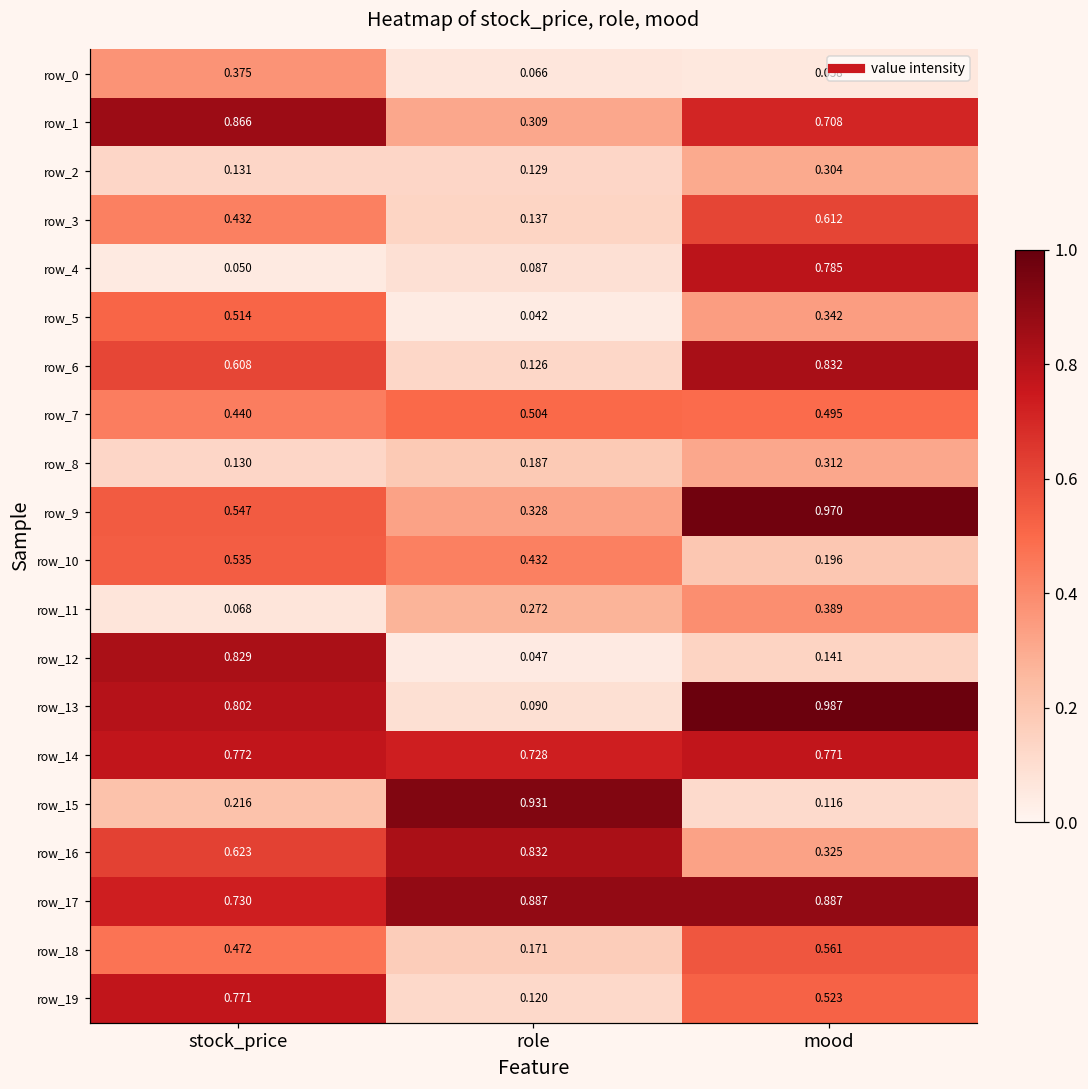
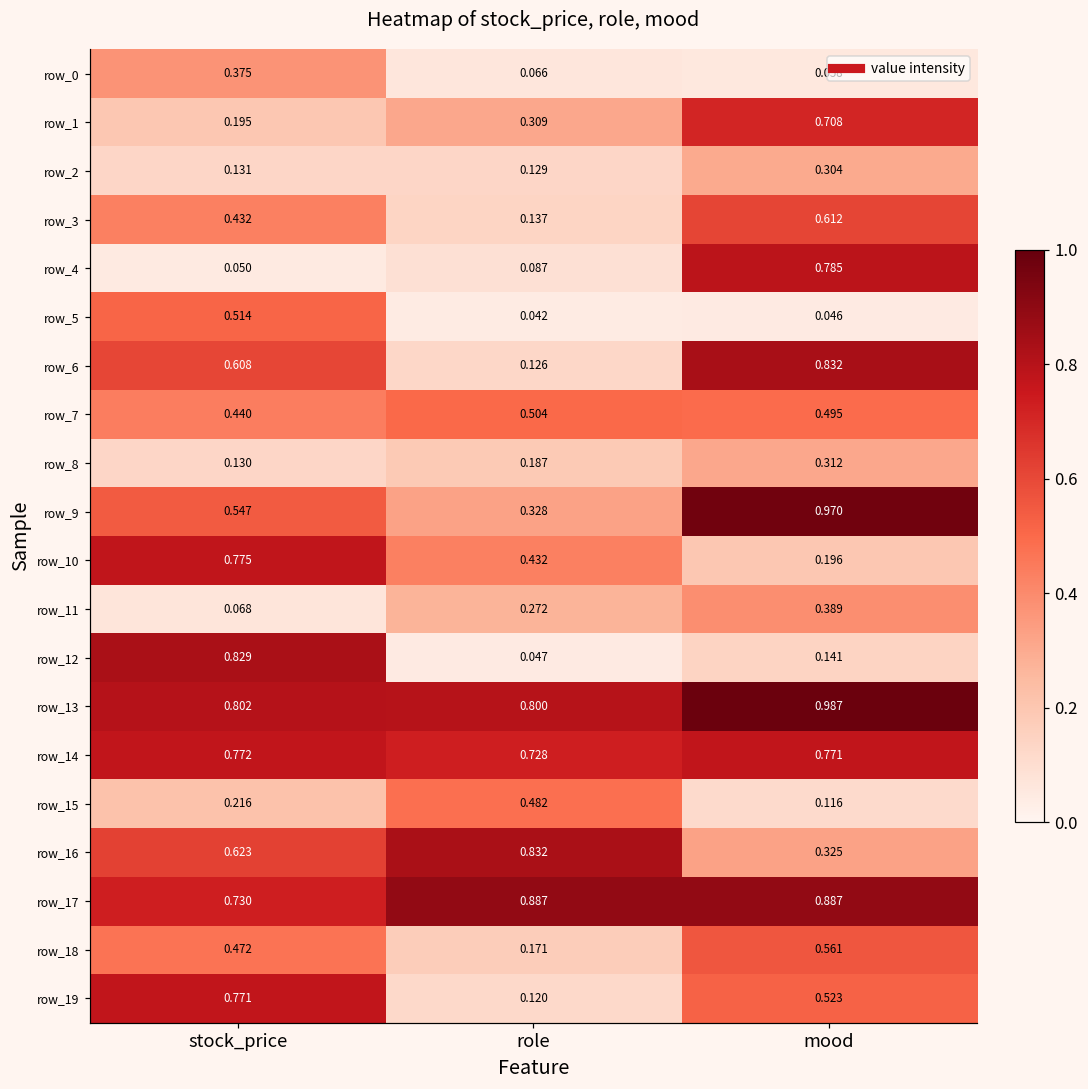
row_1, stock_price: 0.866 -> 0.195
row_5, mood: 0.342 -> 0.046
row_10, stock_price: 0.535 -> 0.775
row_13, role: 0.090 -> 0.800
row_15, role: 0.931 -> 0.482
